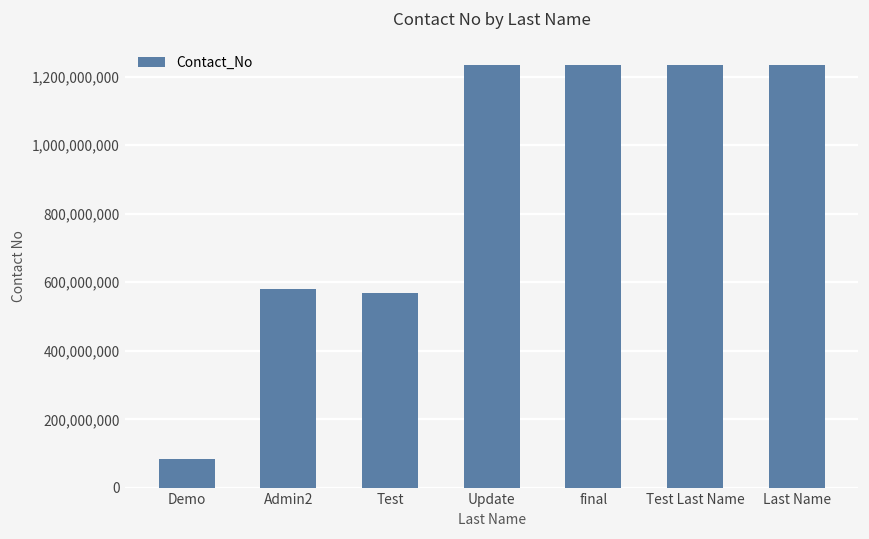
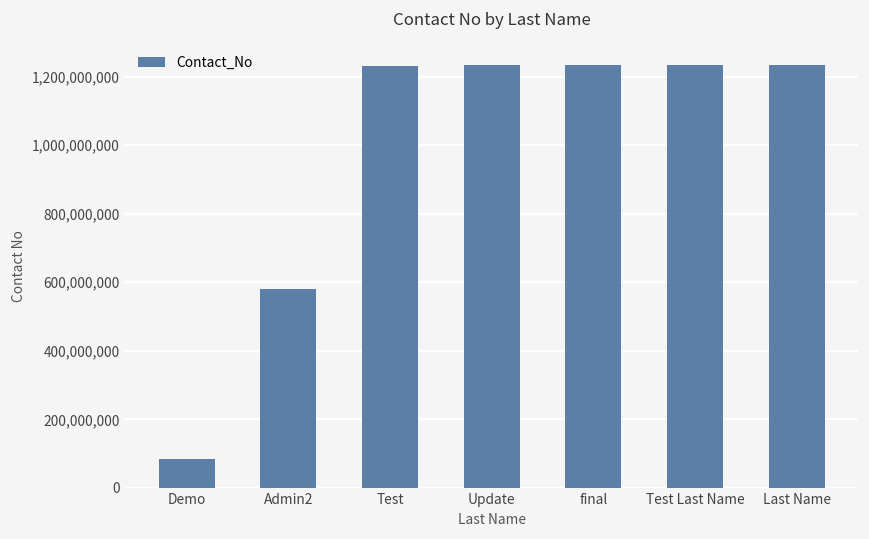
Test: 570,000,000 -> 1,230,000,000
